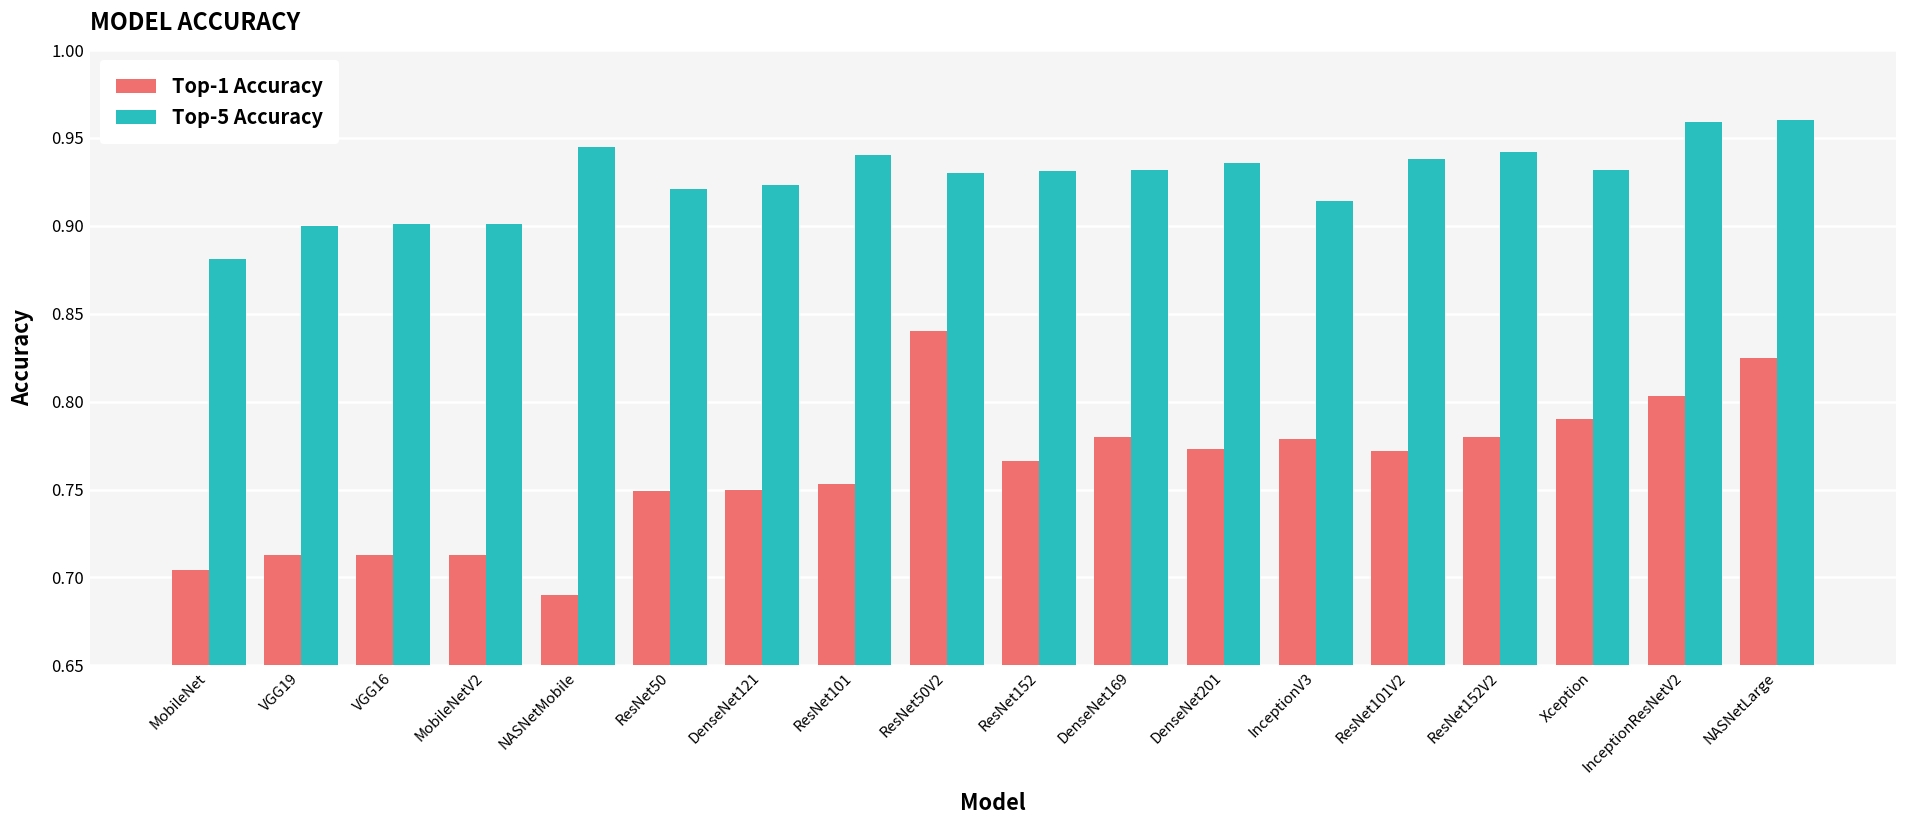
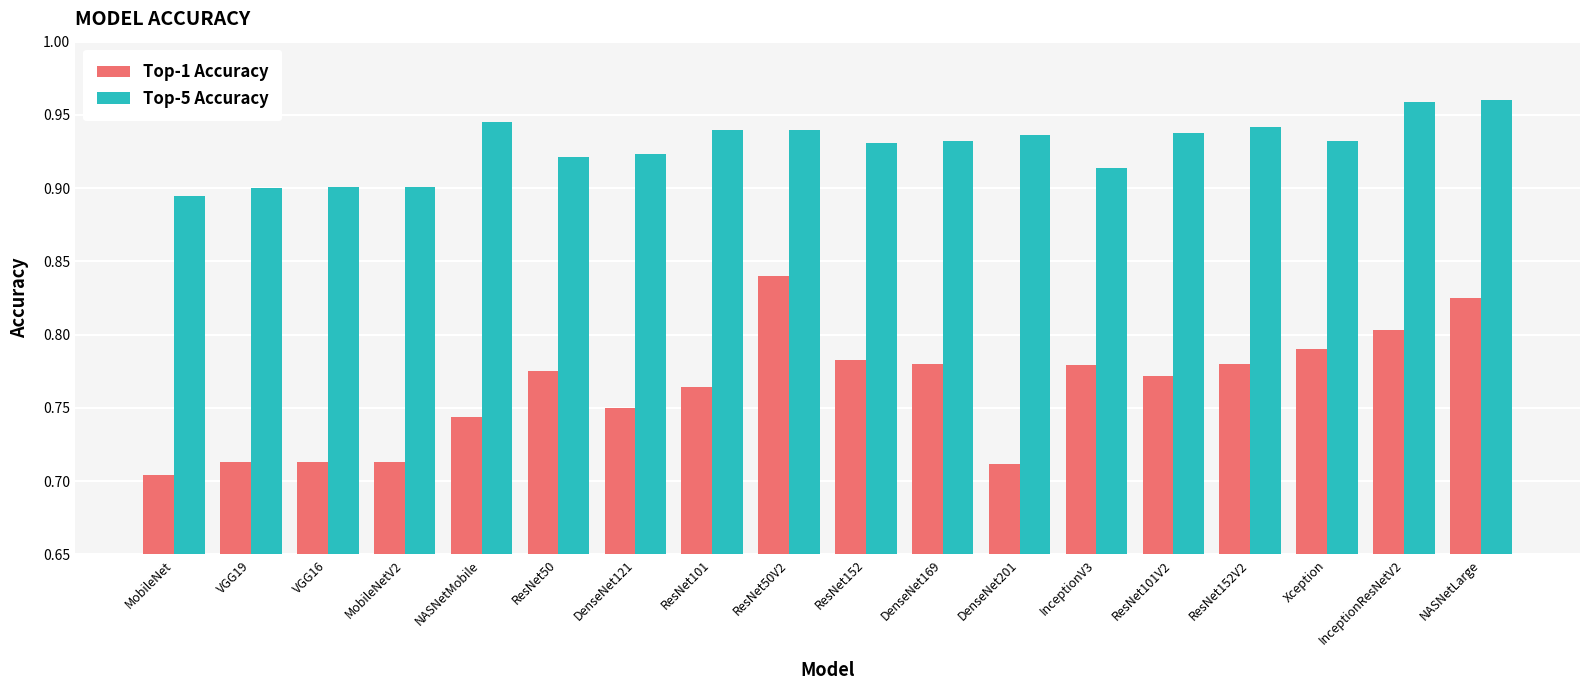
Top-5 Accuracy, MobileNet: 0.881 -> 0.895
Top-1 Accuracy, NASNetMobile: 0.690 -> 0.744
Top-1 Accuracy, ResNet50: 0.749 -> 0.775
Top-1 Accuracy, ResNet101: 0.753 -> 0.764
Top-5 Accuracy, ResNet50V2: 0.93 -> 0.94
Top-1 Accuracy, ResNet152: 0.766 -> 0.783
Top-1 Accuracy, DenseNet201: 0.773 -> 0.712
